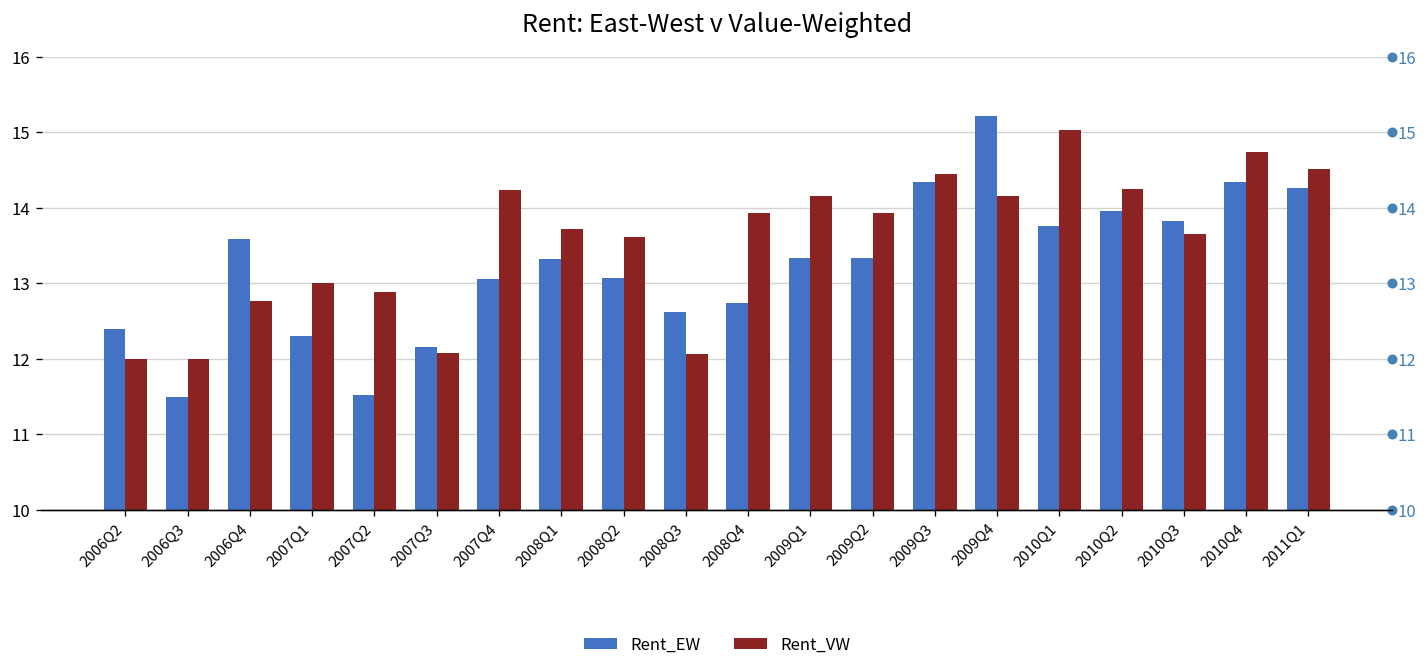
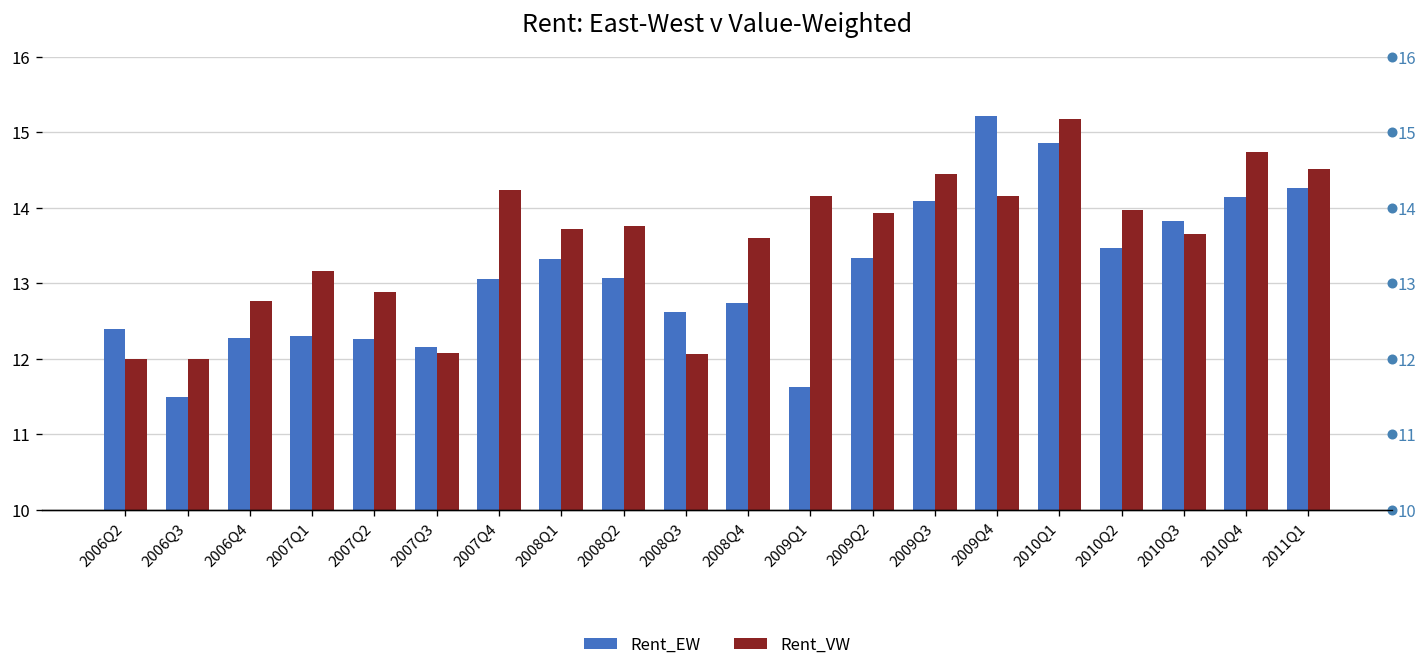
Rent_EW, 2006Q4: 13.6 -> 12.3
Rent_VW, 2007Q1: 13.0 -> 13.2
Rent_EW, 2007Q2: 11.5 -> 12.3
Rent_VW, 2008Q2: 13.6 -> 13.8
Rent_VW, 2008Q4: 13.9 -> 13.6
Rent_EW, 2009Q1: 13.3 -> 11.6
Rent_EW, 2009Q3: 14.3 -> 14.1
Rent_EW, 2010Q1: 13.8 -> 14.9
Rent_VW, 2010Q1: 15.0 -> 15.2
Rent_EW, 2010Q2: 14.0 -> 13.5
Rent_VW, 2010Q2: 14.2 -> 14.0
Rent_EW, 2010Q4: 14.3 -> 14.1
